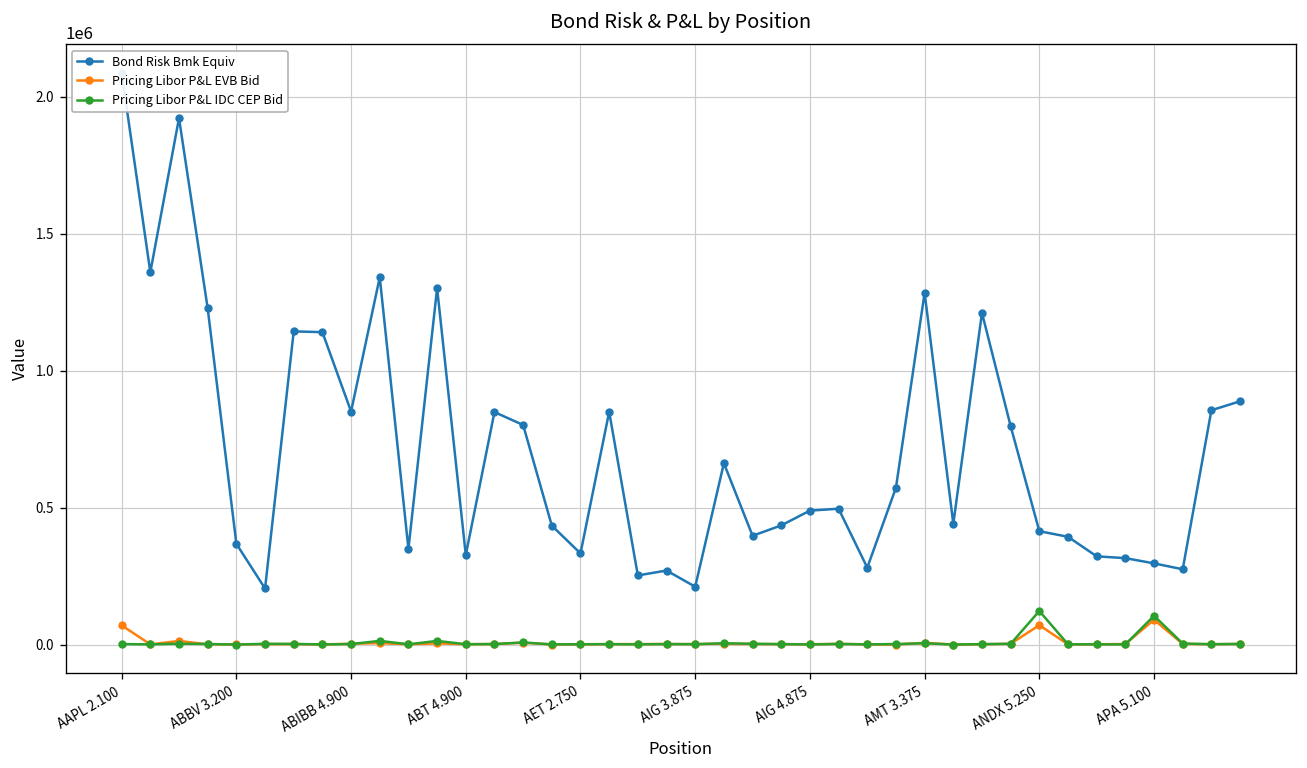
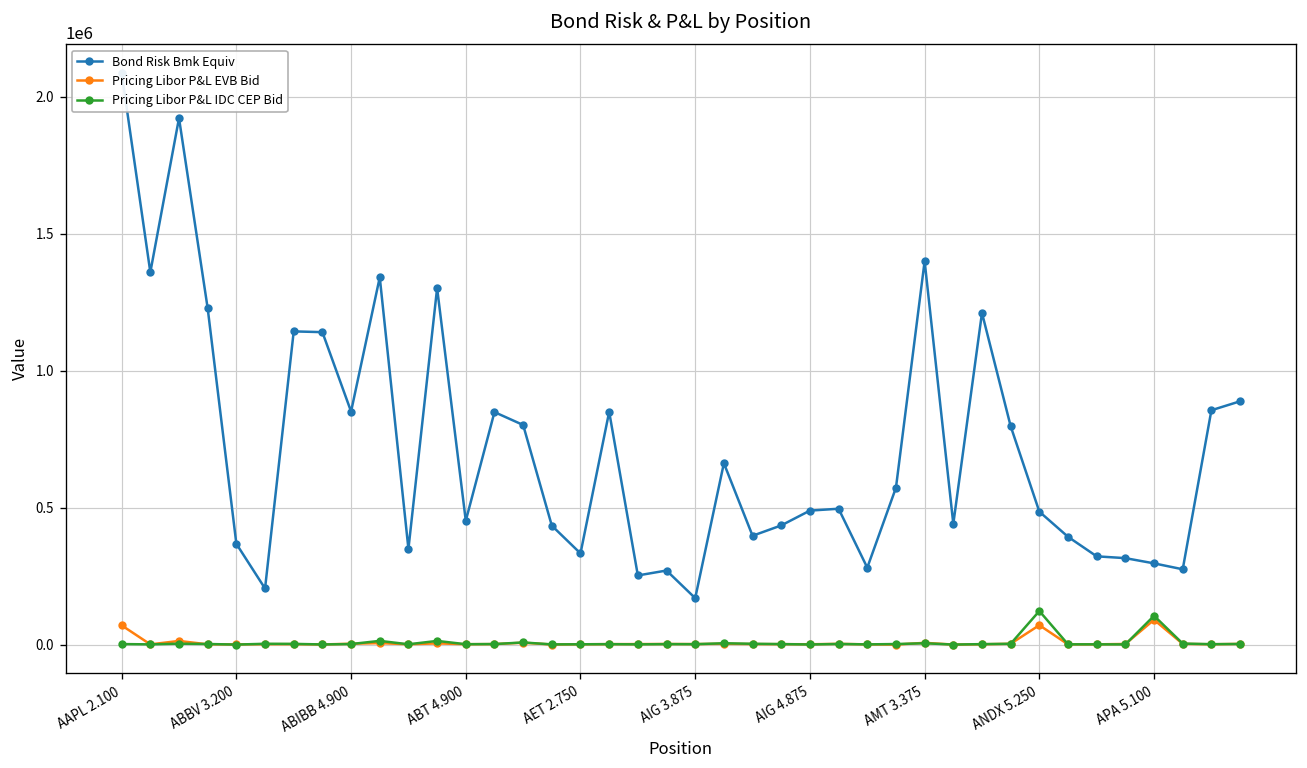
Bond Risk Bmk Equiv, ABT 4.900: 330000 -> 450000
Bond Risk Bmk Equiv, AIG 3.875: 210000 -> 170000
Bond Risk Bmk Equiv, AMT 3.375: 1280000 -> 1400000
Bond Risk Bmk Equiv, ANDX 5.250: 410000 -> 490000
